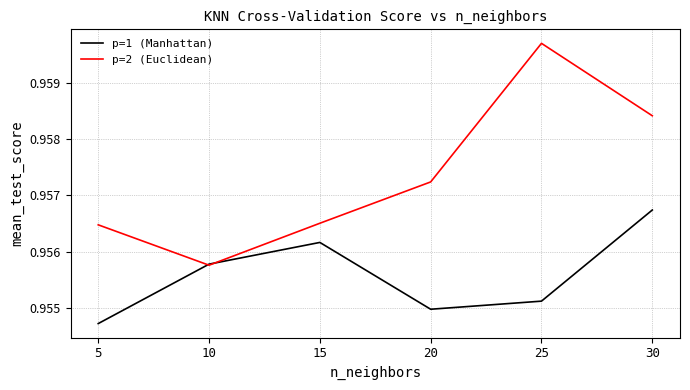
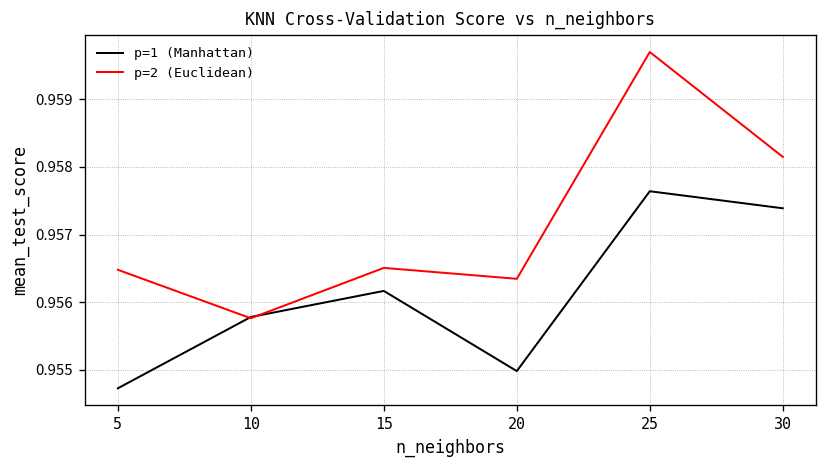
p=2 (Euclidean), 20: 0.9572 -> 0.9563
p=1 (Manhattan), 25: 0.9551 -> 0.9576
p=1 (Manhattan), 30: 0.9567 -> 0.9574
p=2 (Euclidean), 30: 0.9584 -> 0.9581
